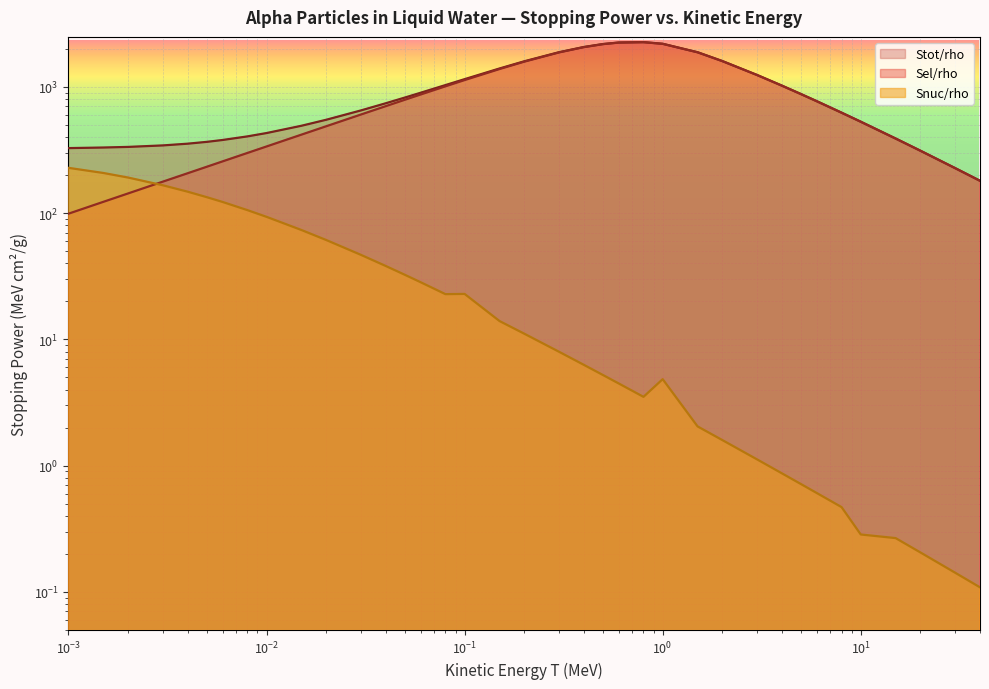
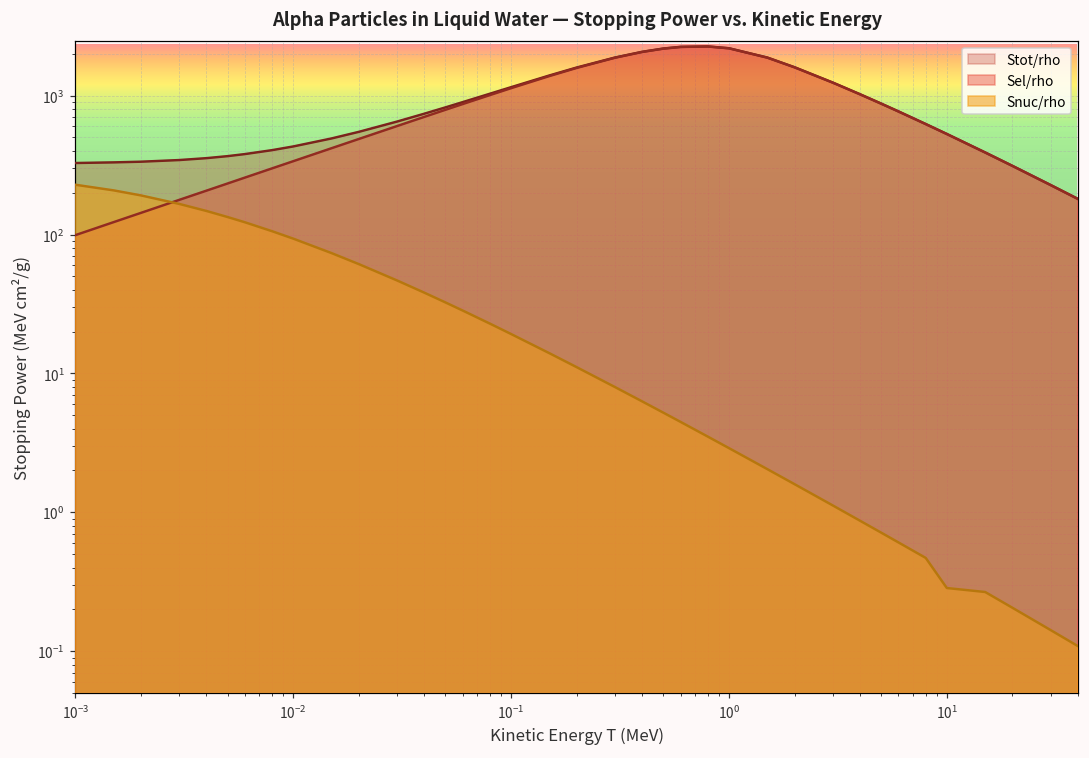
Snuc/rho, 10^-1: 23 -> 19
Snuc/rho, 10^0: 4.8 -> 2.9
